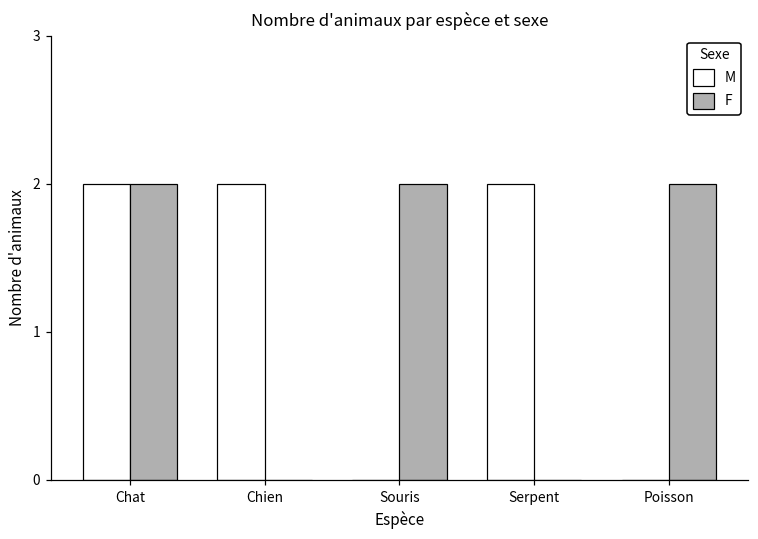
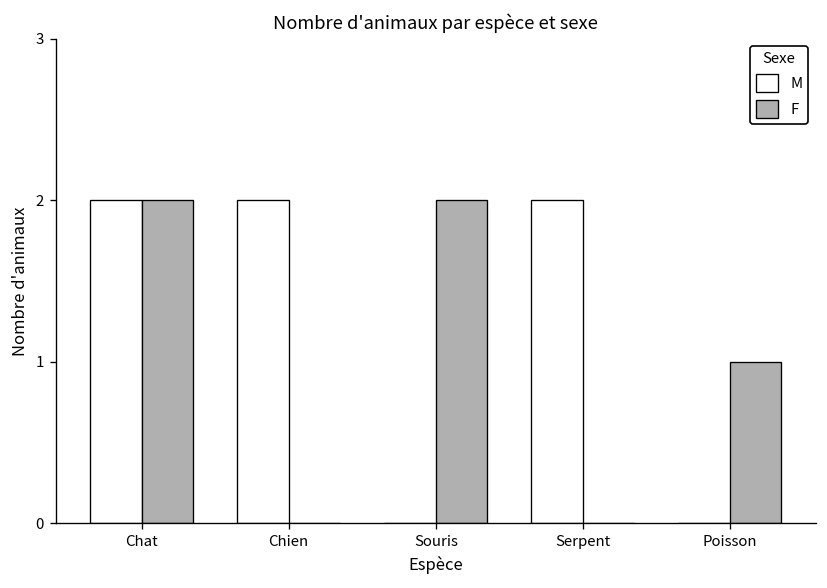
F, Poisson: 2 -> 1
